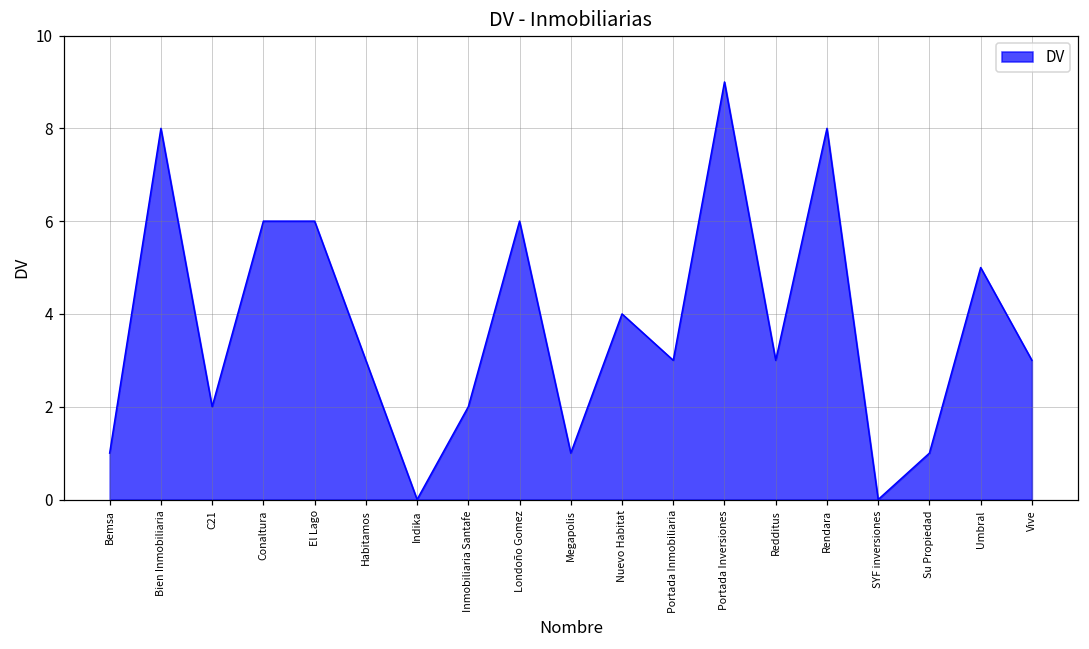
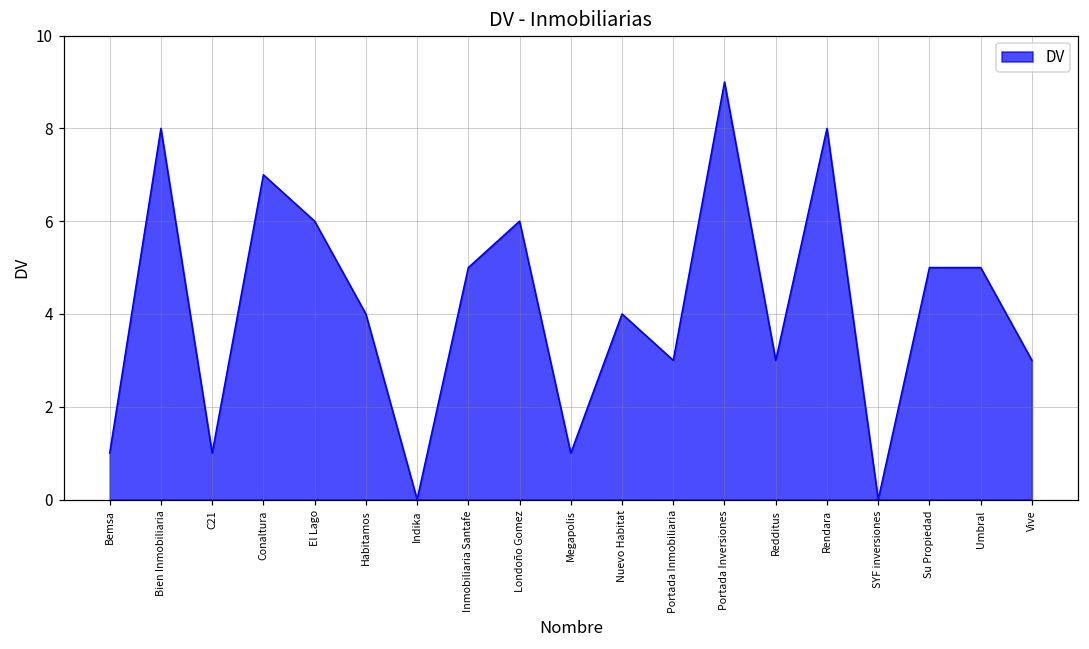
C21: 2 -> 1
Conaltura: 6 -> 7
Habitamos: 3 -> 4
Inmobiliaria Santafe: 2 -> 5
Su Propiedad: 1 -> 5
